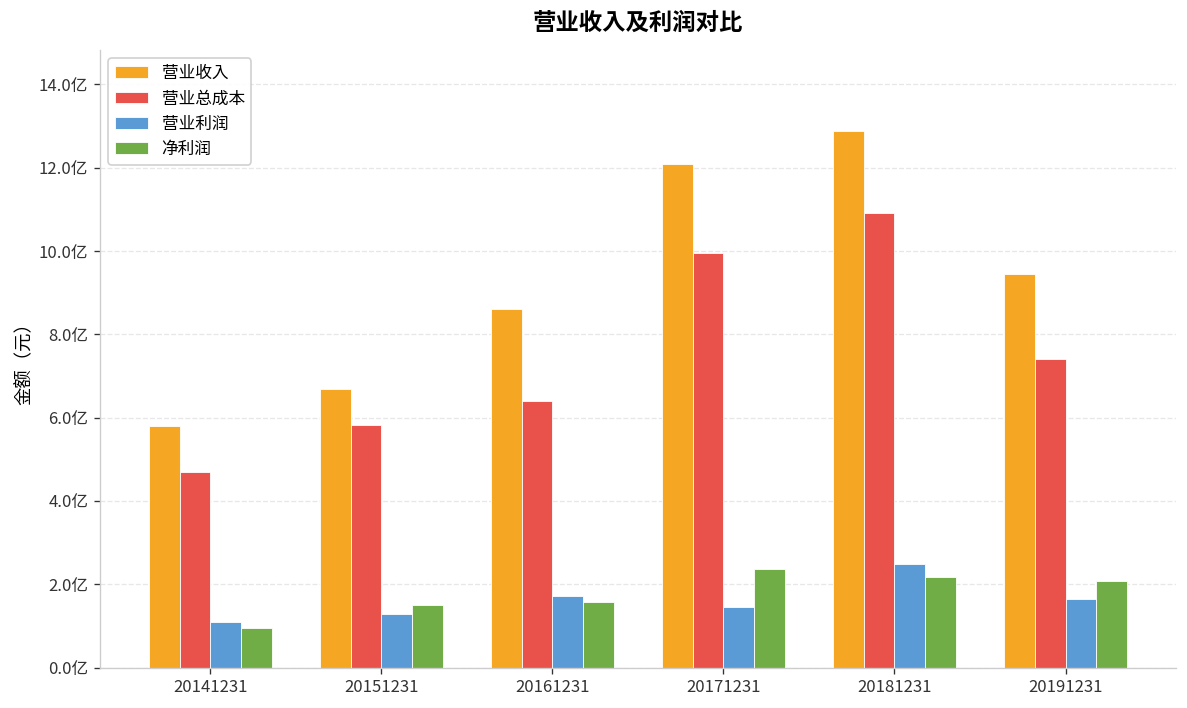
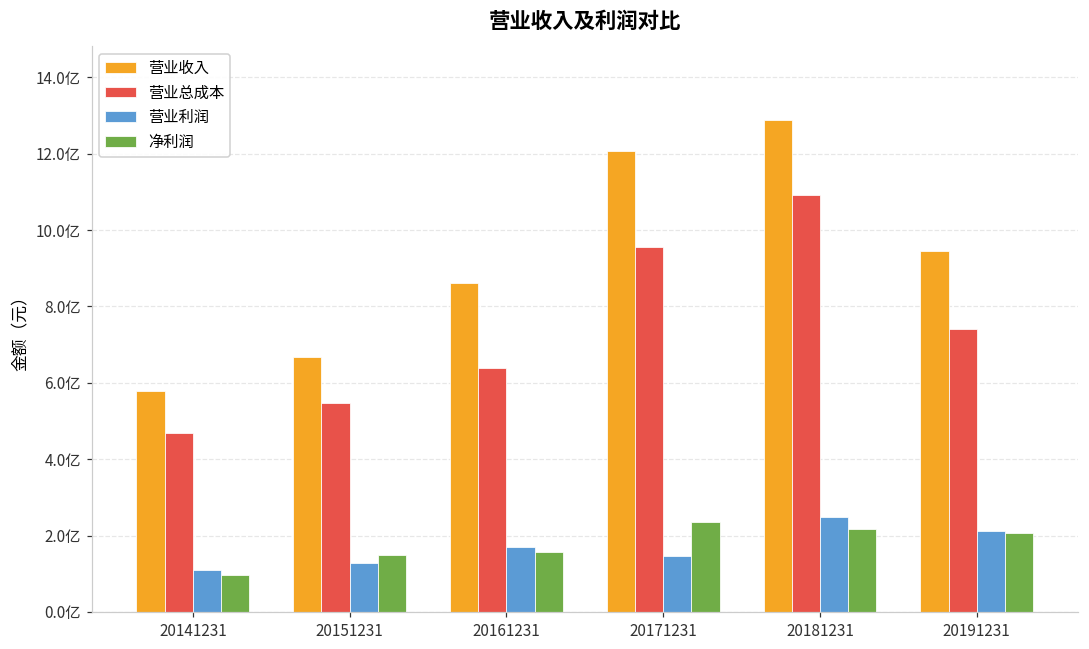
营业总成本, 20151231: 5.8亿 -> 5.5亿
营业总成本, 20171231: 10.0亿 -> 9.6亿
营业利润, 20191231: 1.6亿 -> 2.1亿
